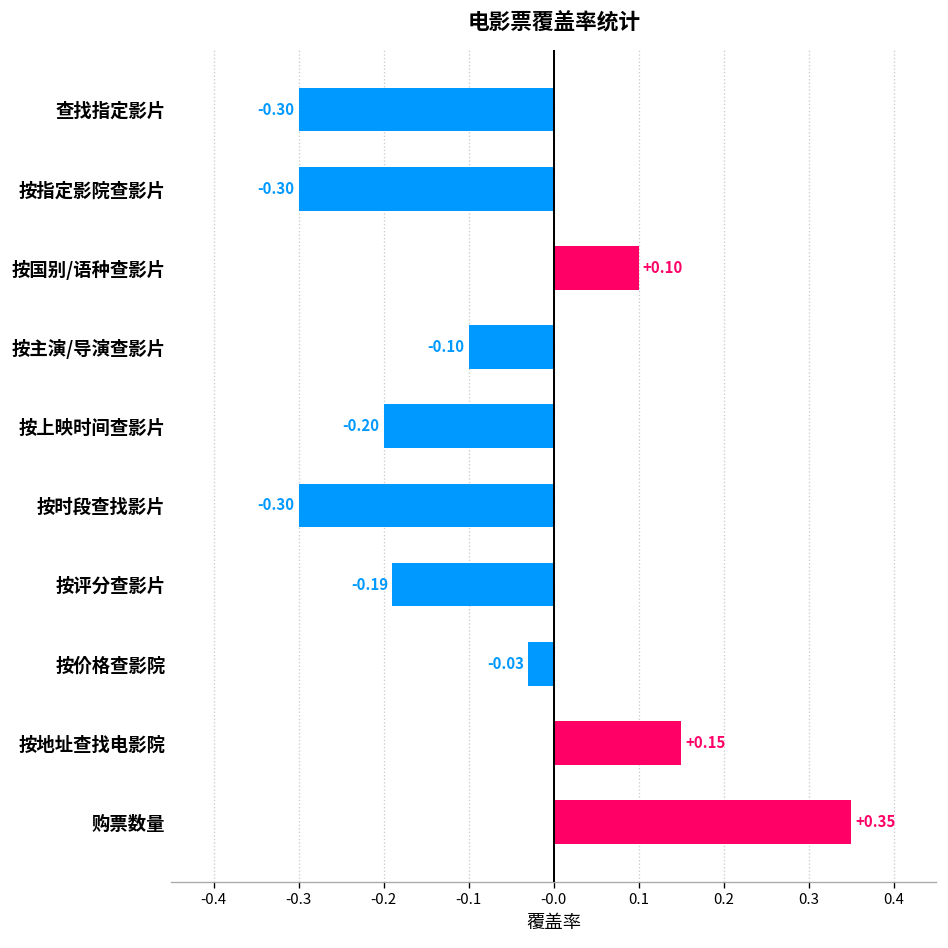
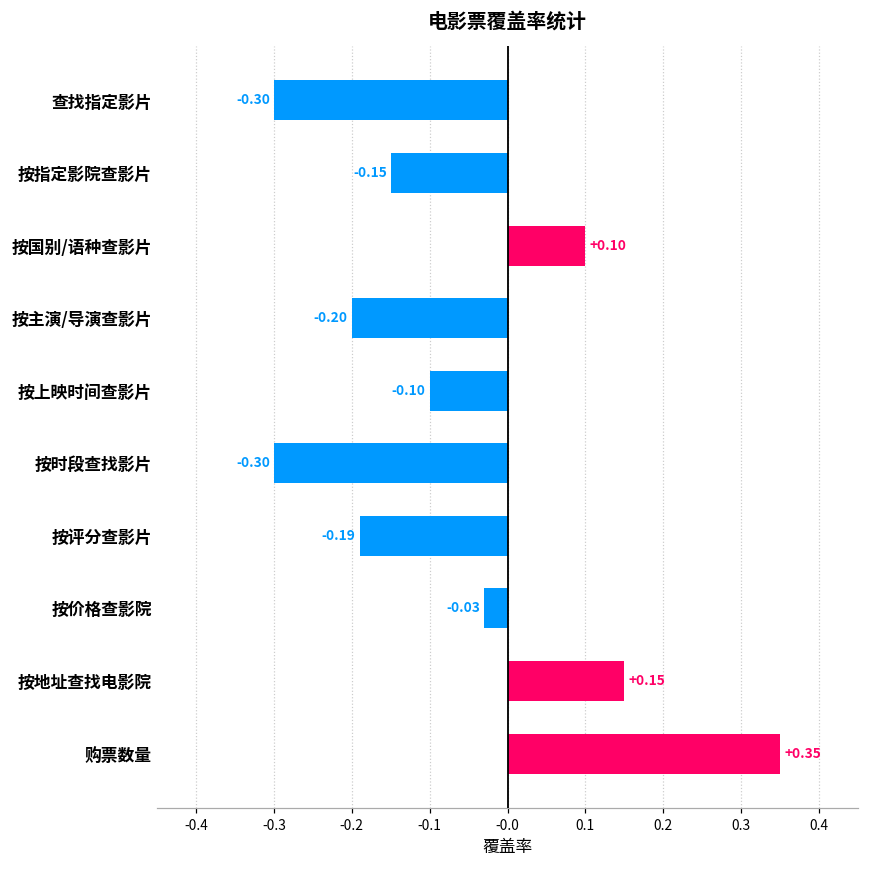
按指定影院查影片: -0.30 -> -0.15
按主演/导演查影片: -0.10 -> -0.20
按上映时间查影片: -0.20 -> -0.10
